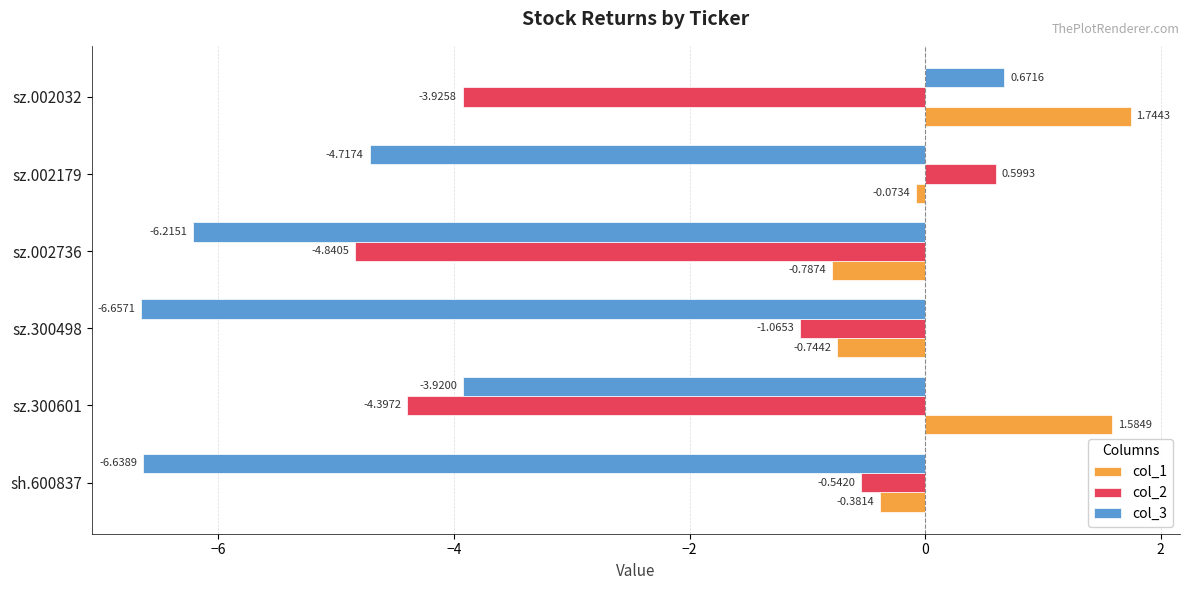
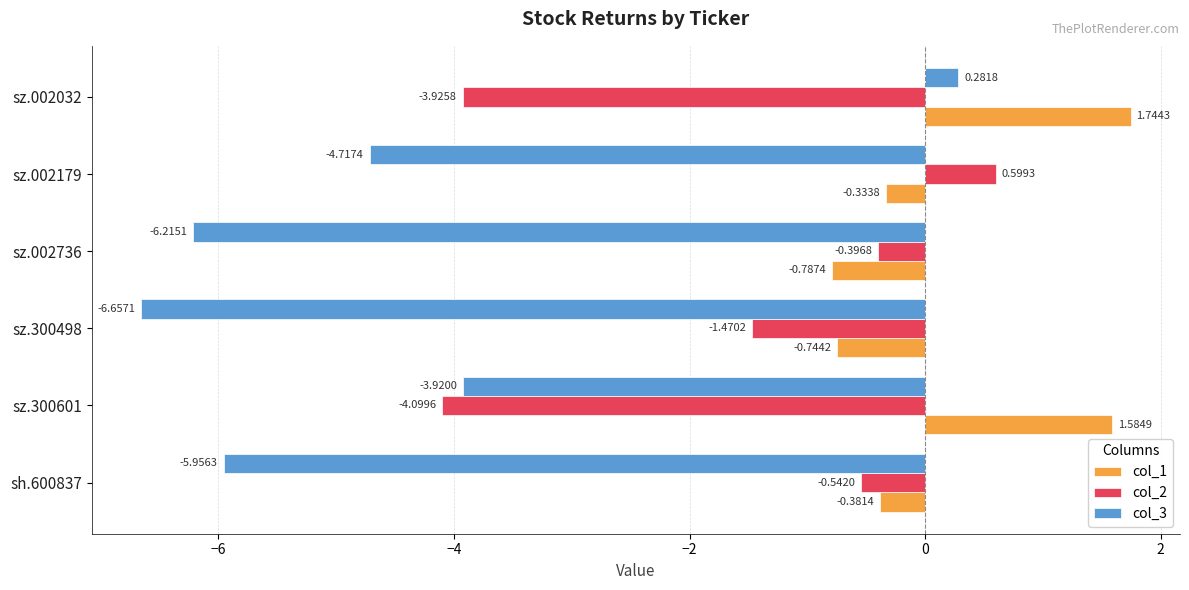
col_3, sz.002032: 0.6716 -> 0.2818
col_1, sz.002179: -0.0734 -> -0.3338
col_2, sz.002736: -4.8405 -> -0.3968
col_2, sz.300498: -1.0653 -> -1.4702
col_2, sz.300601: -4.3972 -> -4.0996
col_3, sh.600837: -6.6389 -> -5.9563
